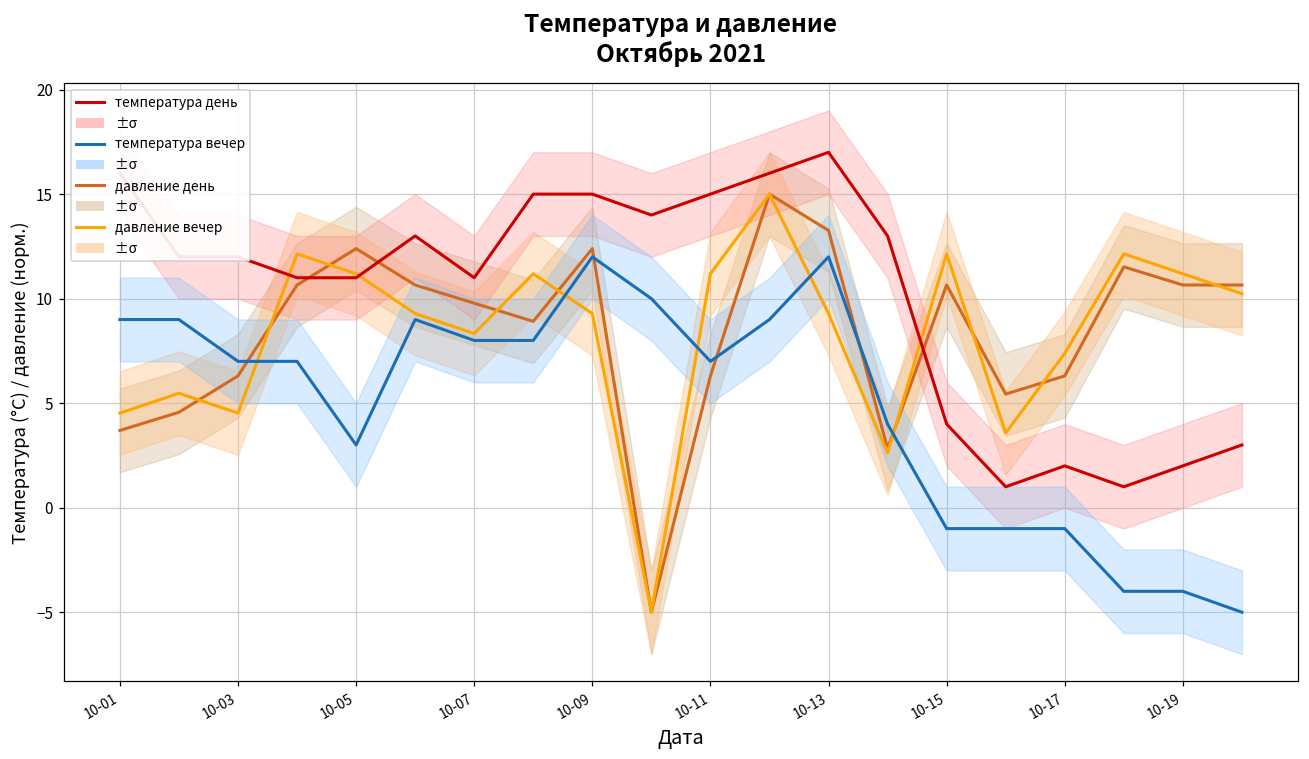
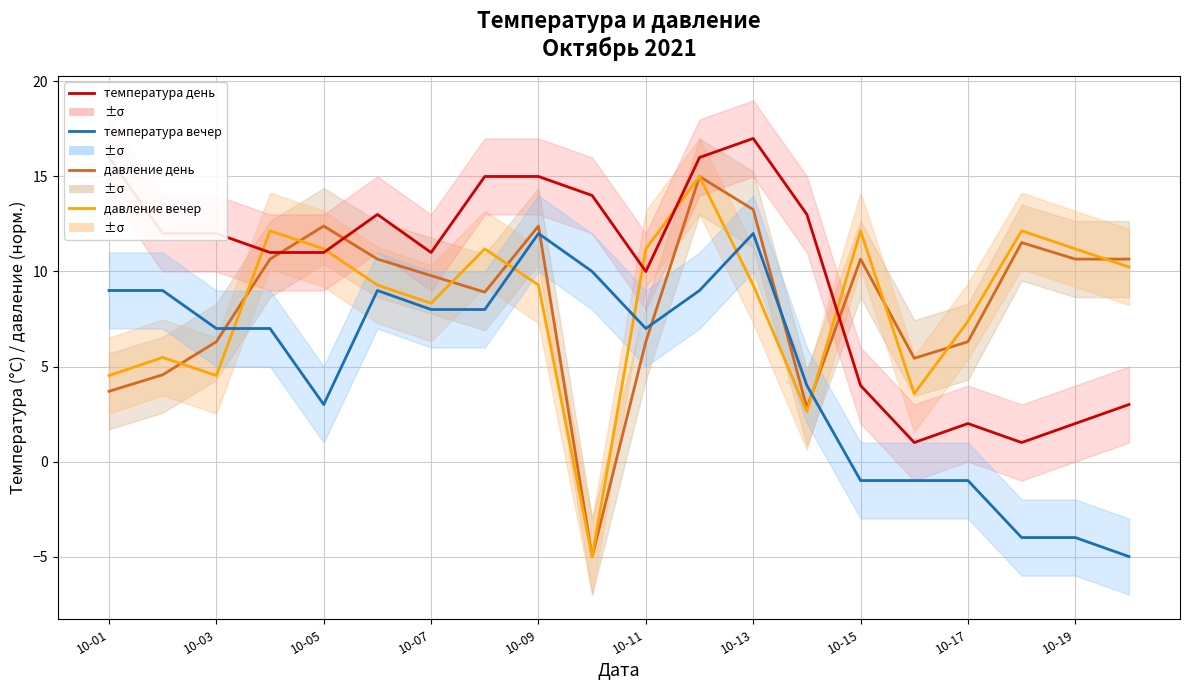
температура день, 10-11: 15 -> 10
